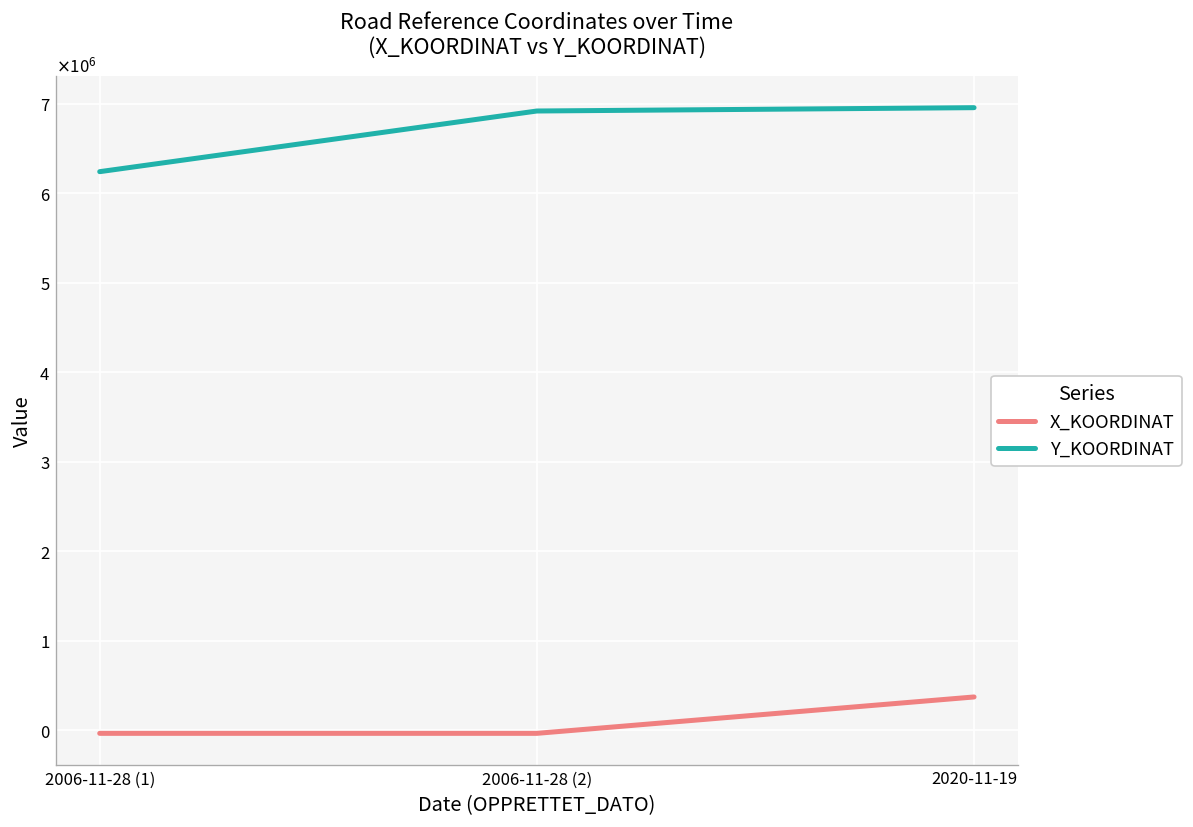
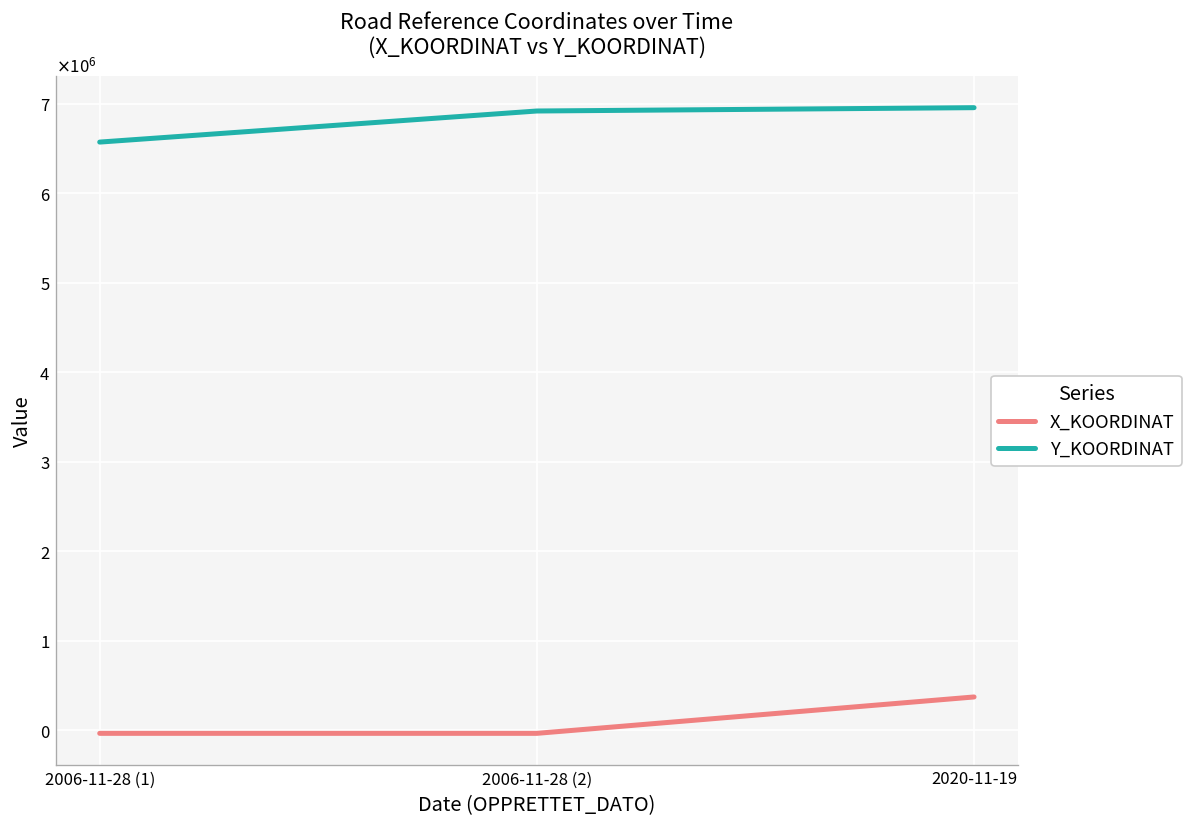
Y_KOORDINAT, 2006-11-28 (1): 6200000 -> 6600000
